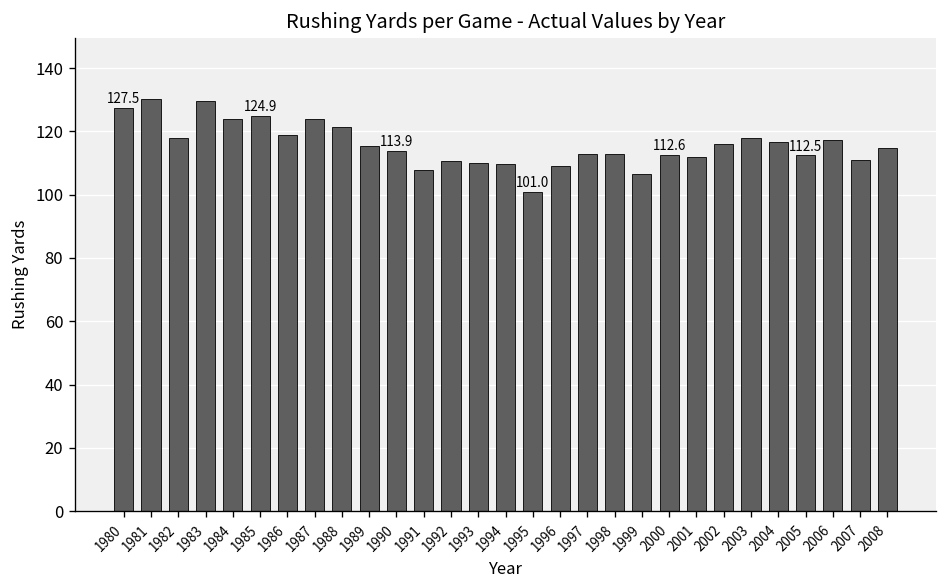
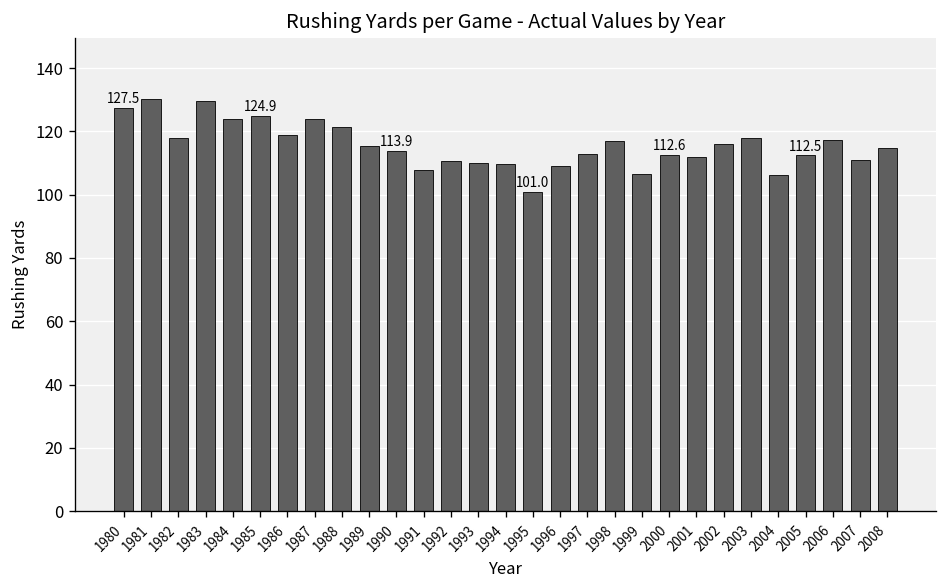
1998: 113 -> 117
2004: 117 -> 106
